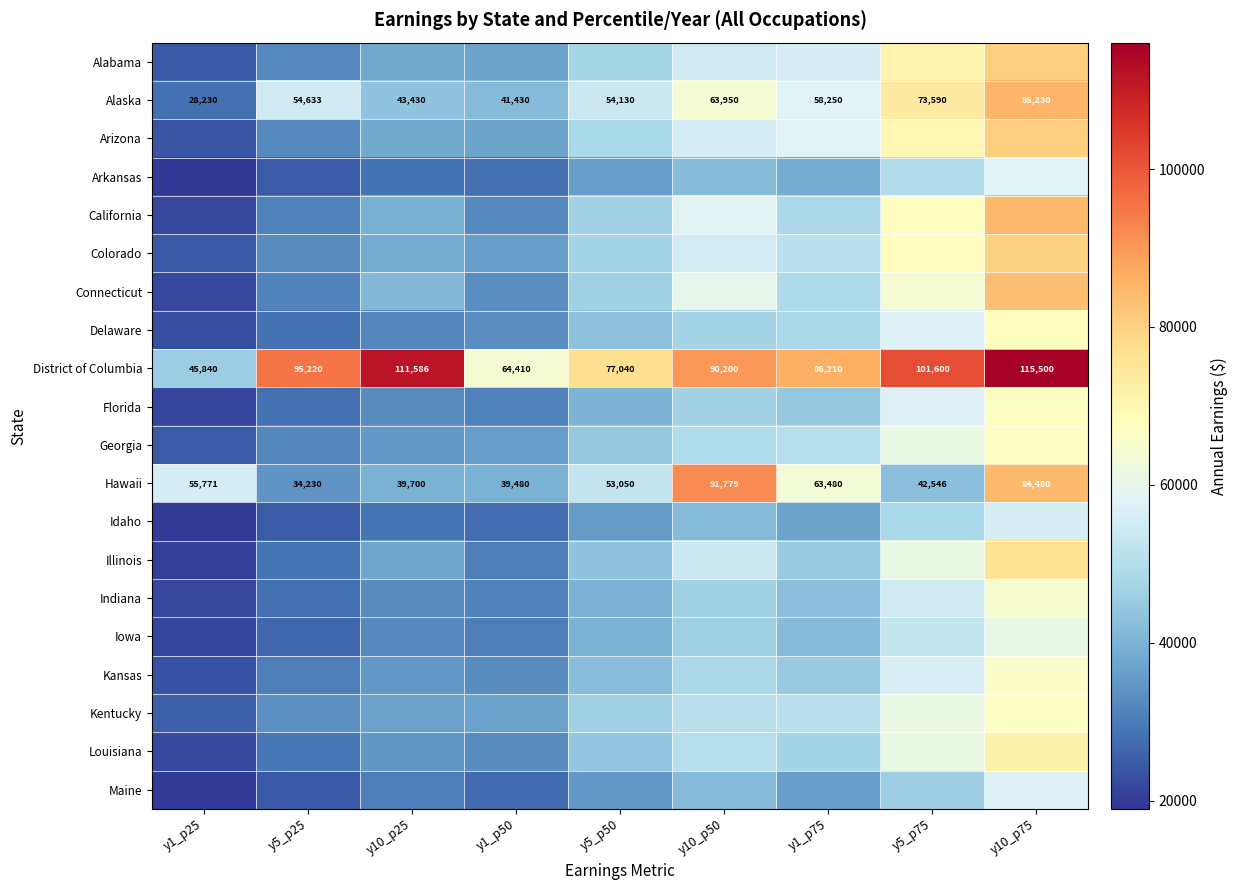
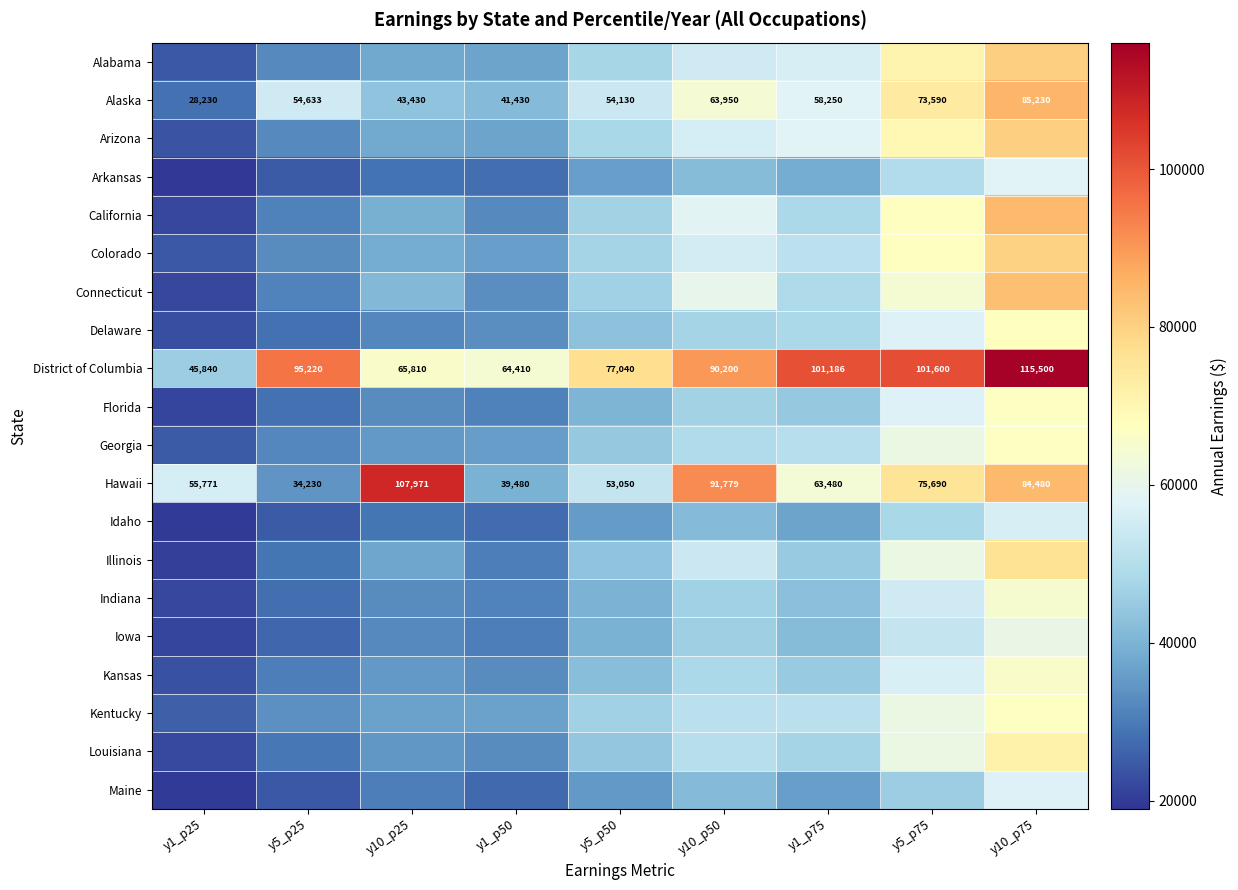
District of Columbia, y10_p25: 111,586 -> 65,810
District of Columbia, y1_p75: 86,210 -> 101,186
Hawaii, y10_p25: 39,700 -> 107,971
Hawaii, y5_p75: 42,546 -> 75,690
